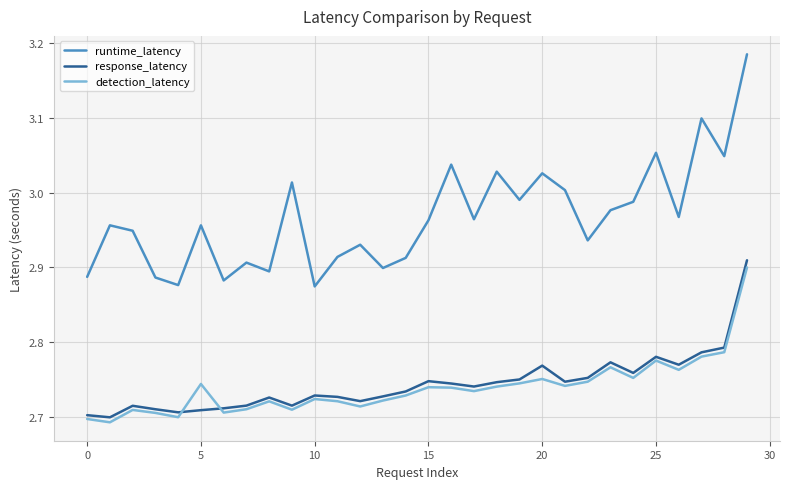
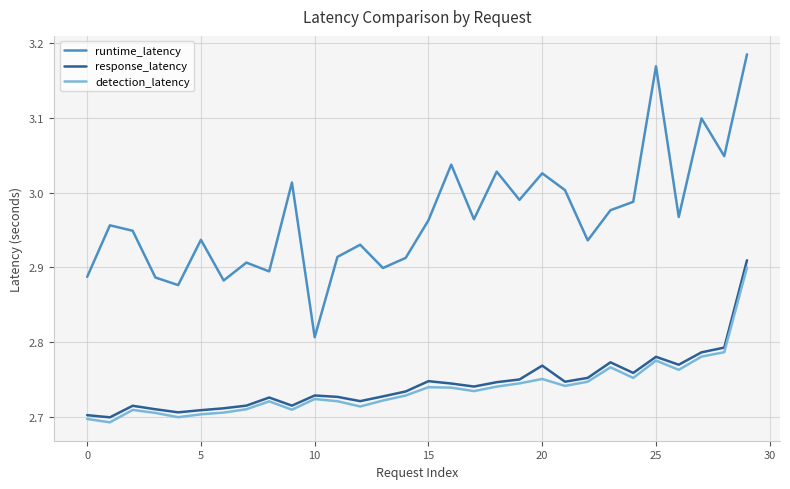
runtime_latency, 5: 2.96 -> 2.94
detection_latency, 5: 2.74 -> 2.70
runtime_latency, 10: 2.87 -> 2.81
runtime_latency, 25: 3.05 -> 3.17
